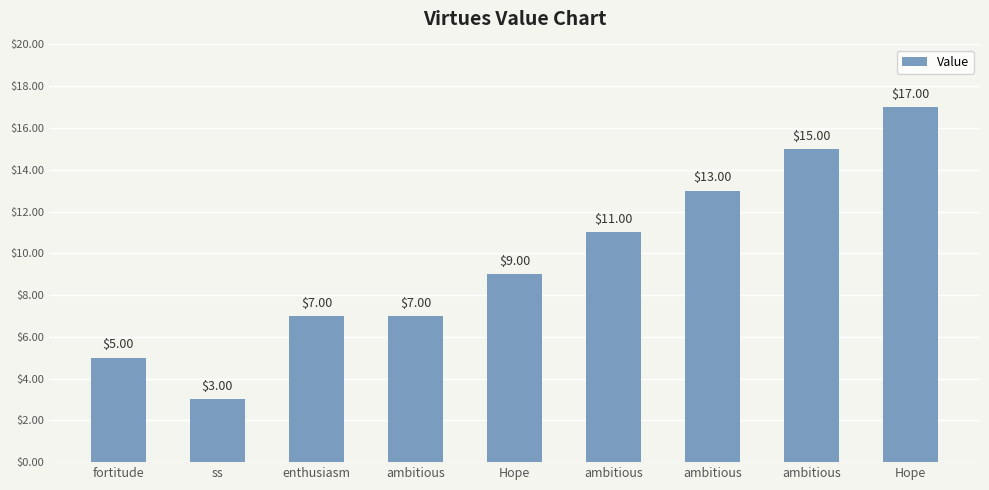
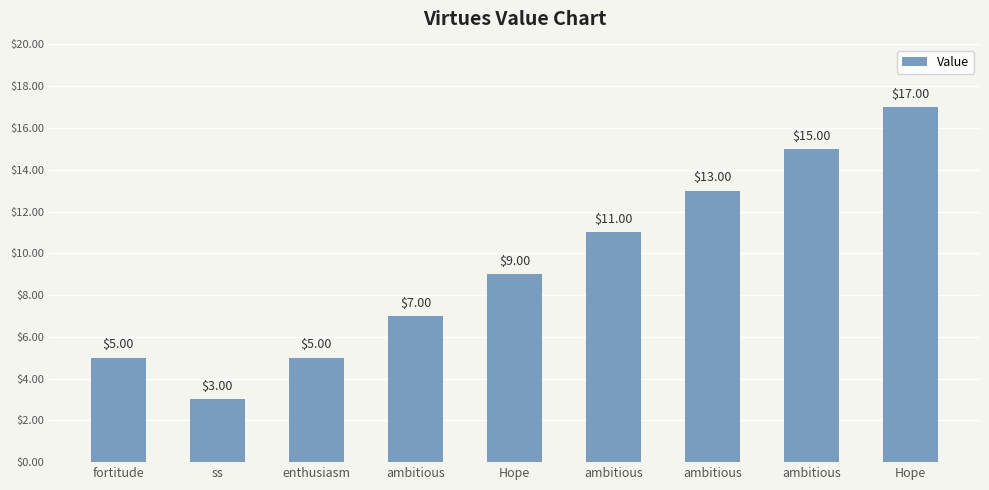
enthusiasm: $7.00 -> $5.00
